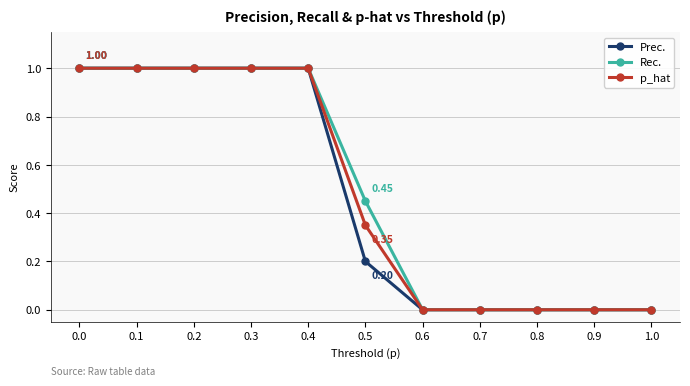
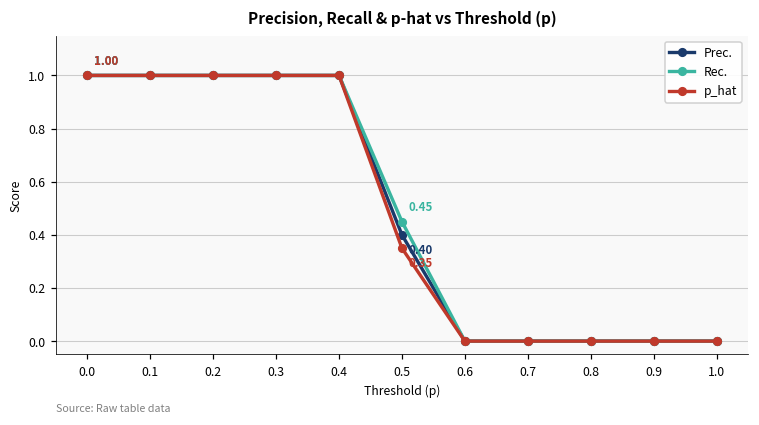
Prec., 0.5: 0.20 -> 0.40
